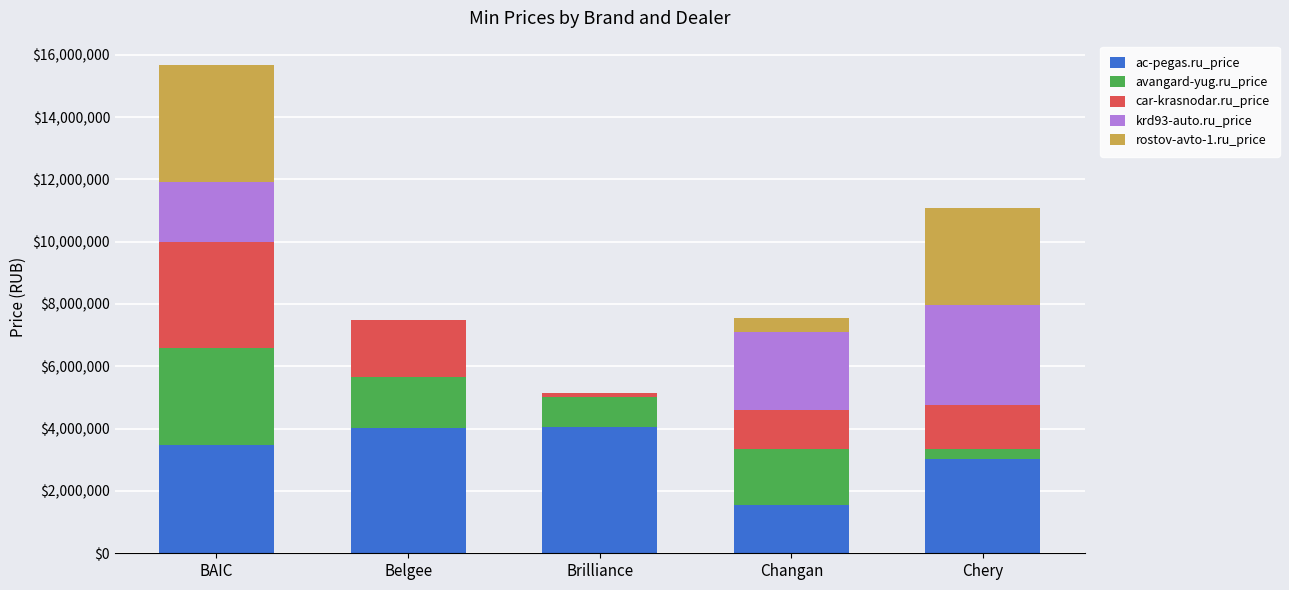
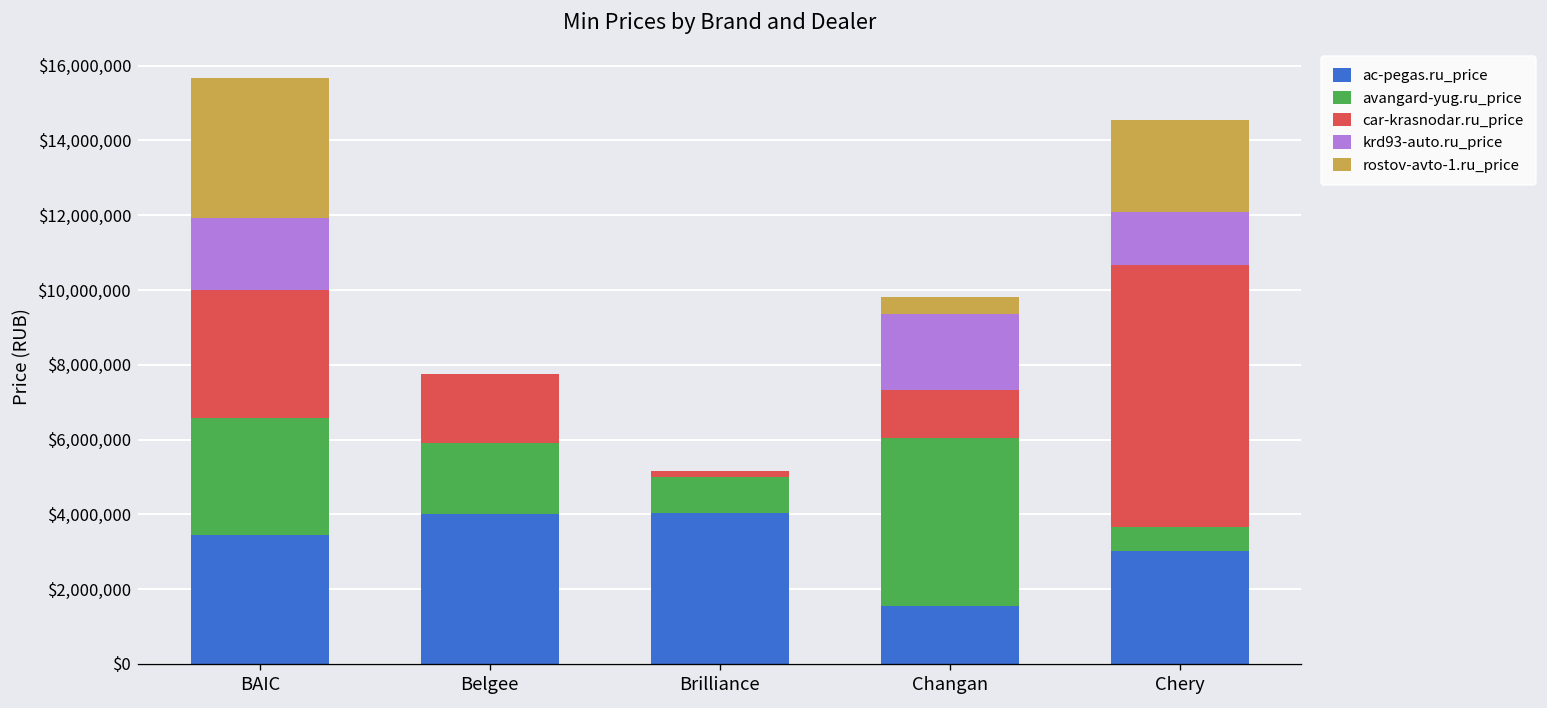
avangard-yug.ru_price, Belgee: $1,600,000 -> $1,900,000
avangard-yug.ru_price, Changan: $1,800,000 -> $4,500,000
krd93-auto.ru_price, Changan: $2,500,000 -> $2,000,000
avangard-yug.ru_price, Chery: $300,000 -> $700,000
car-krasnodar.ru_price, Chery: $1,400,000 -> $7,000,000
krd93-auto.ru_price, Chery: $3,200,000 -> $1,400,000
rostov-avto-1.ru_price, Chery: $3,100,000 -> $2,500,000
